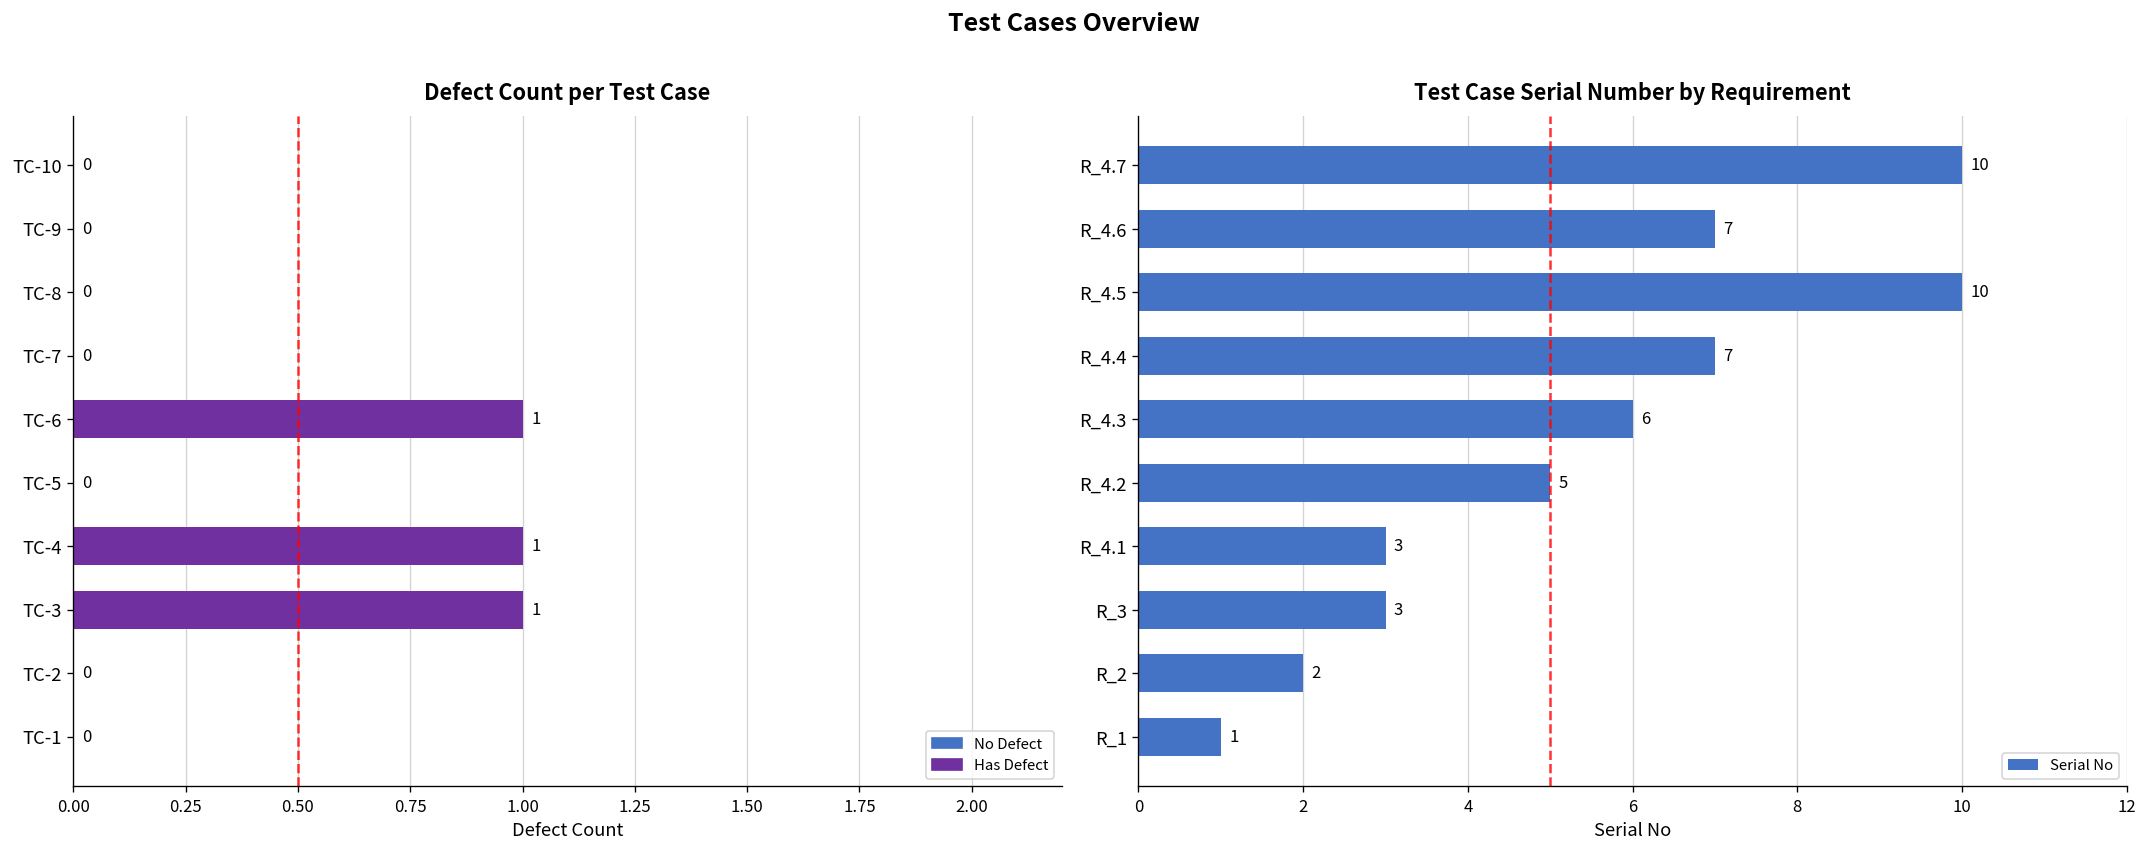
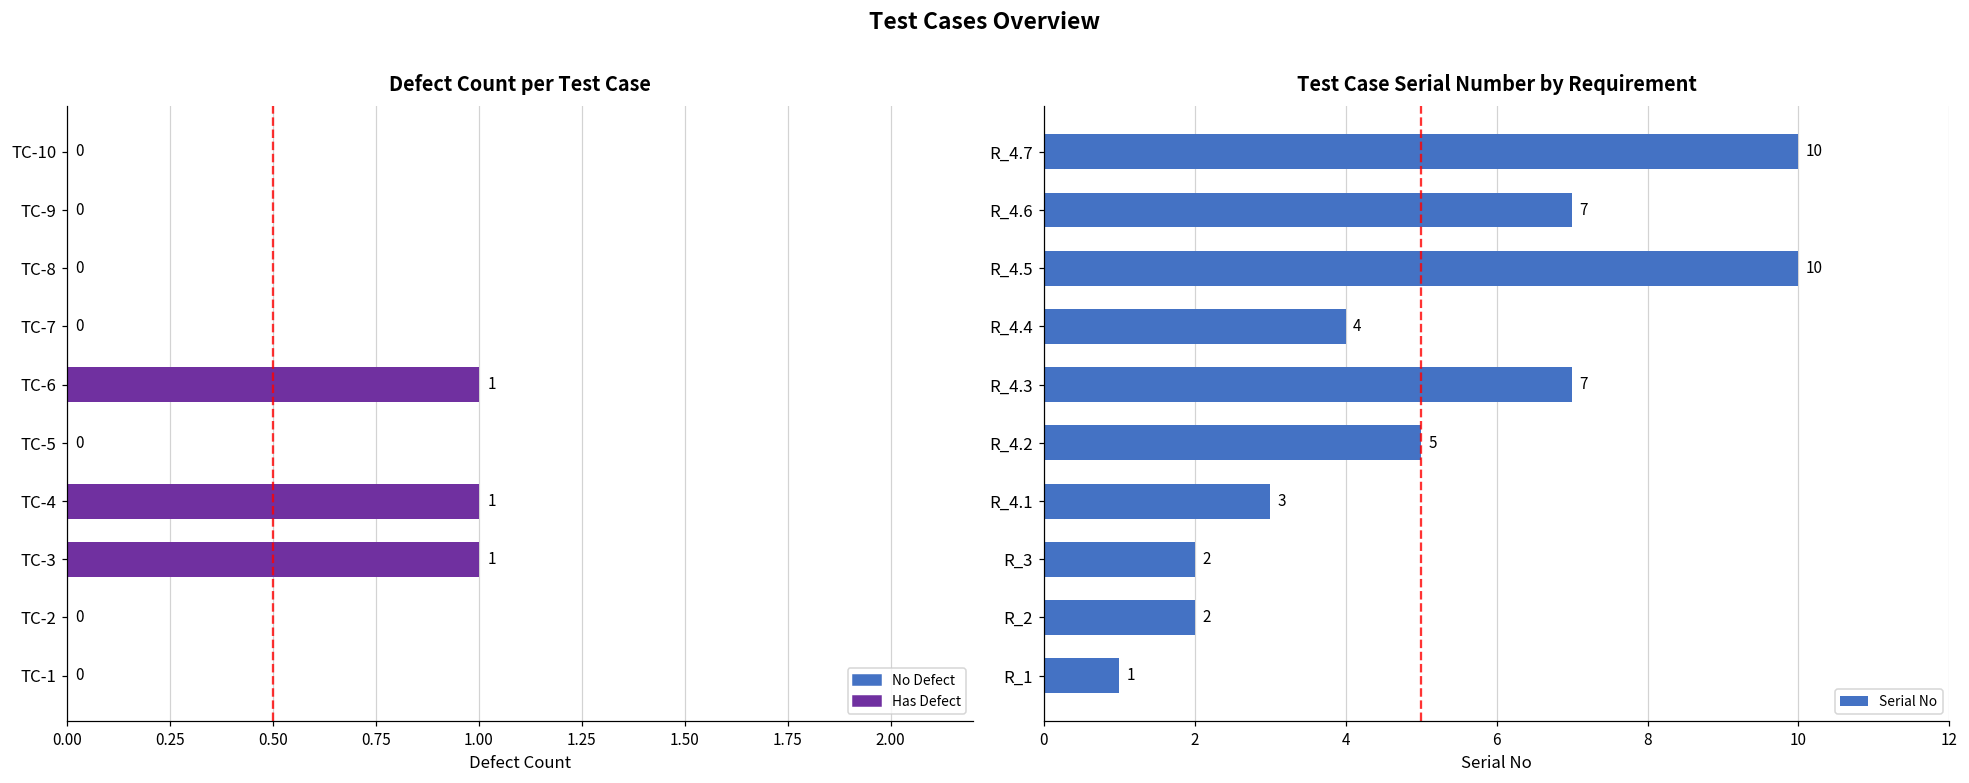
Test Case Serial Number by Requirement, R_4.4: 7 -> 4
Test Case Serial Number by Requirement, R_4.3: 6 -> 7
Test Case Serial Number by Requirement, R_3: 3 -> 2
